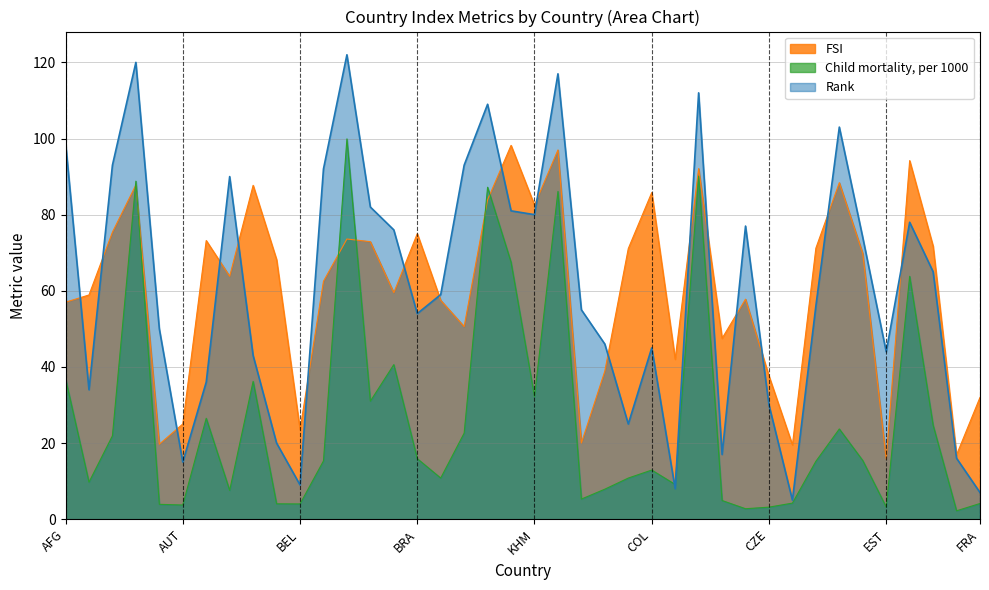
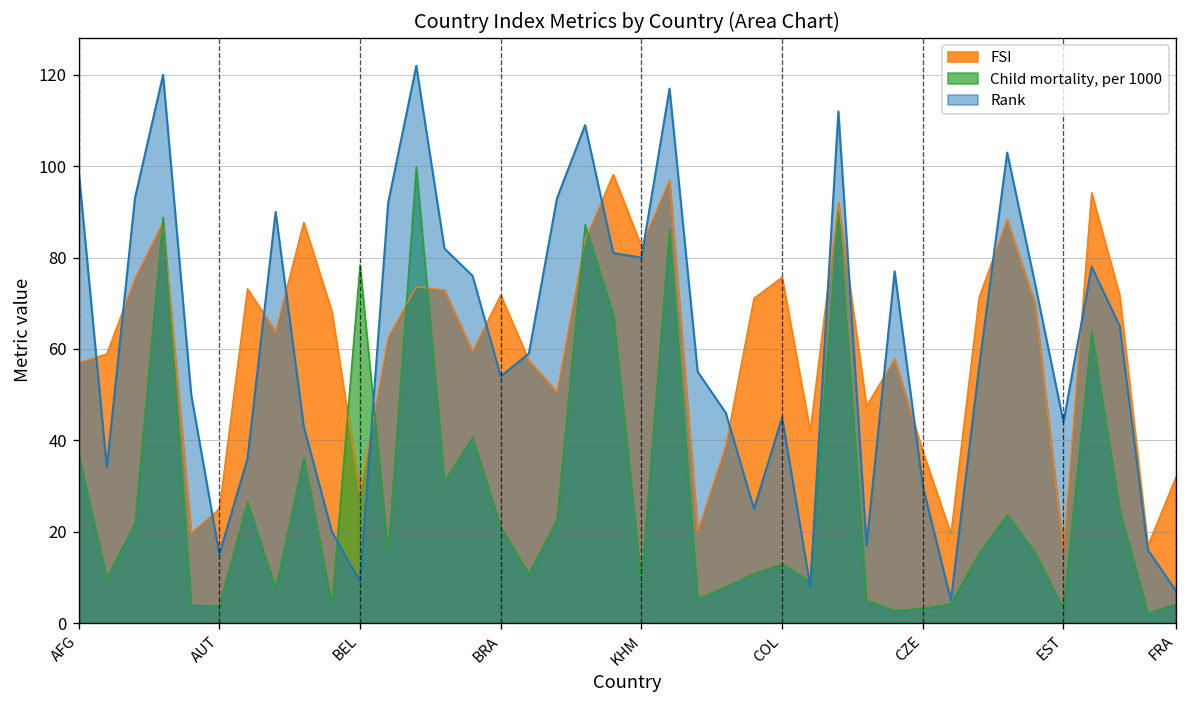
FSI, BEL: 24 -> 29
Child mortality, per 1000, BEL: 4 -> 78
FSI, BRA: 75 -> 72
Child mortality, per 1000, BRA: 16 -> 21
Child mortality, per 1000, KHM: 32 -> 9
FSI, COL: 86 -> 76
